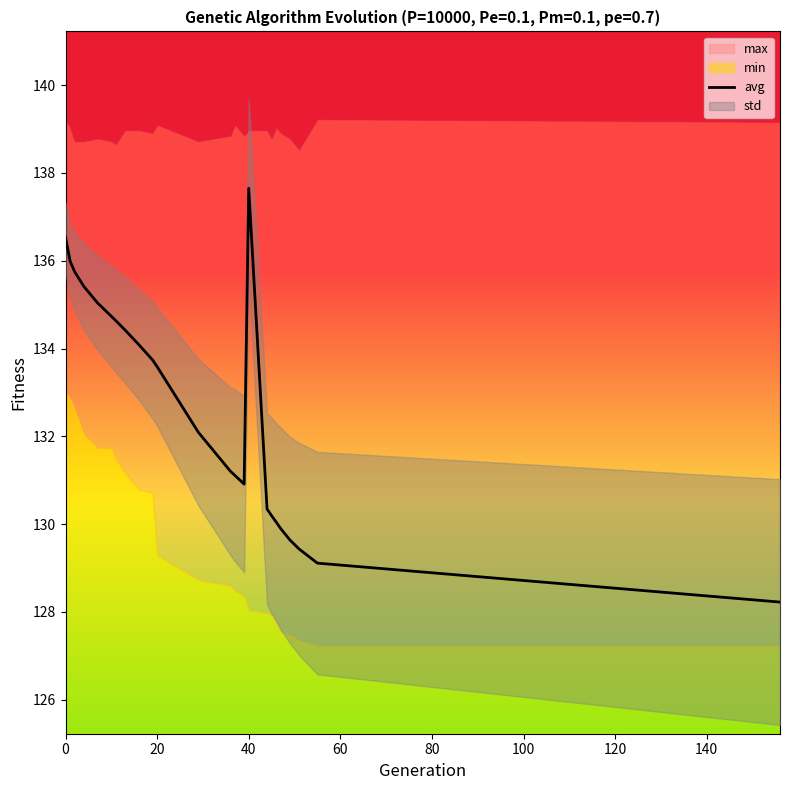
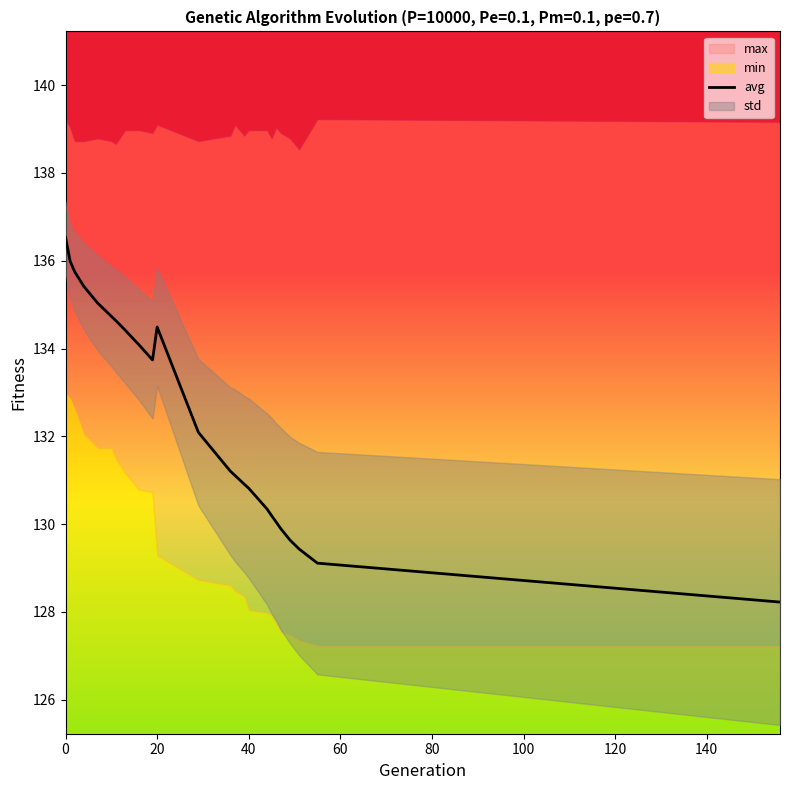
avg, 20: 133.6 -> 134.5
avg, 40: 137.7 -> 130.8
